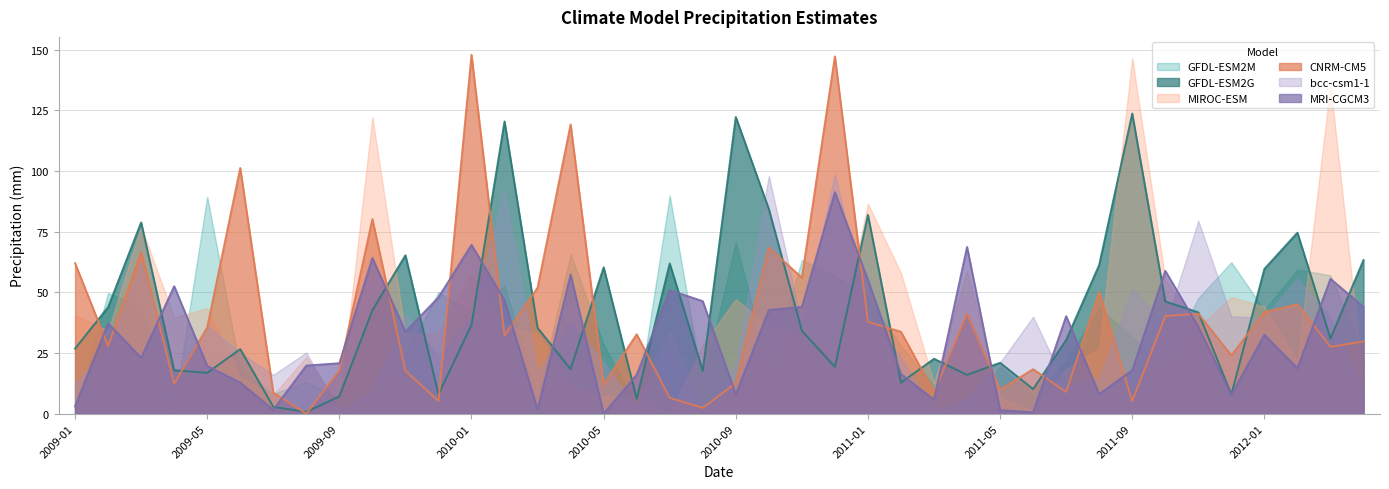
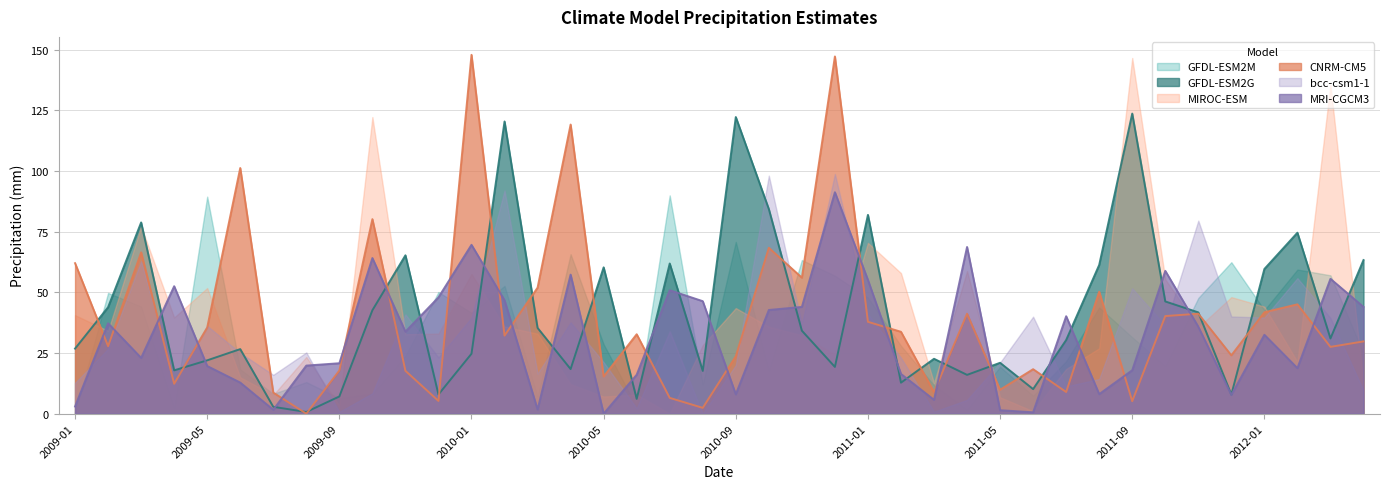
GFDL-ESM2G, 2009-05: 17 -> 22
MIROC-ESM, 2009-05: 43 -> 52
GFDL-ESM2G, 2010-01: 37 -> 25
CNRM-CM5, 2010-05: 12 -> 15
MIROC-ESM, 2010-09: 47 -> 44
CNRM-CM5, 2010-09: 13 -> 24
MIROC-ESM, 2011-01: 87 -> 70
